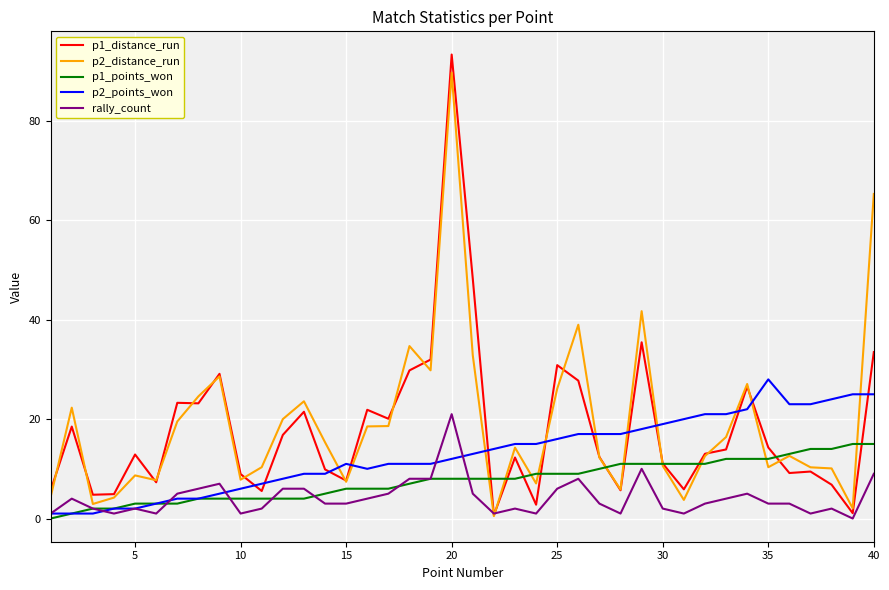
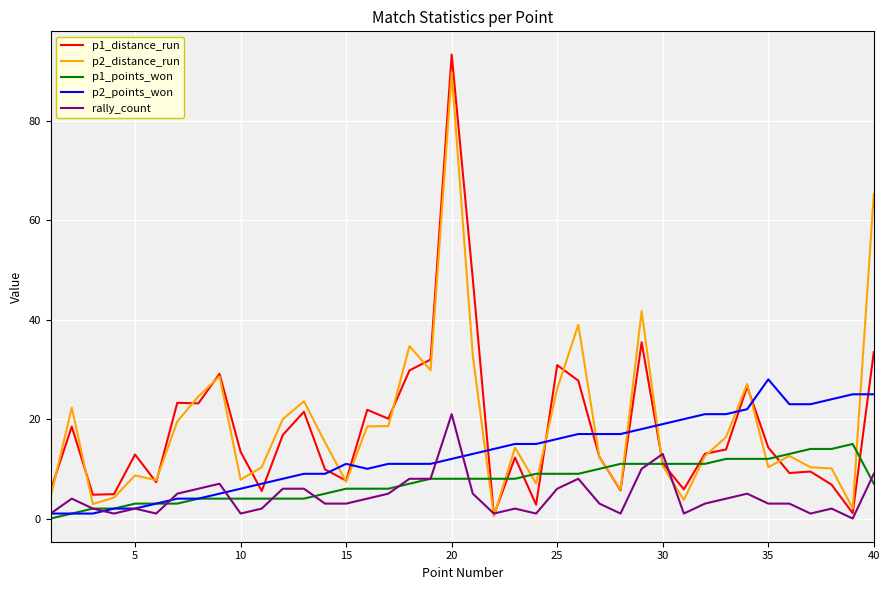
p1_distance_run, 10: 9 -> 13
rally_count, 30: 2 -> 13
p1_points_won, 40: 15 -> 7
